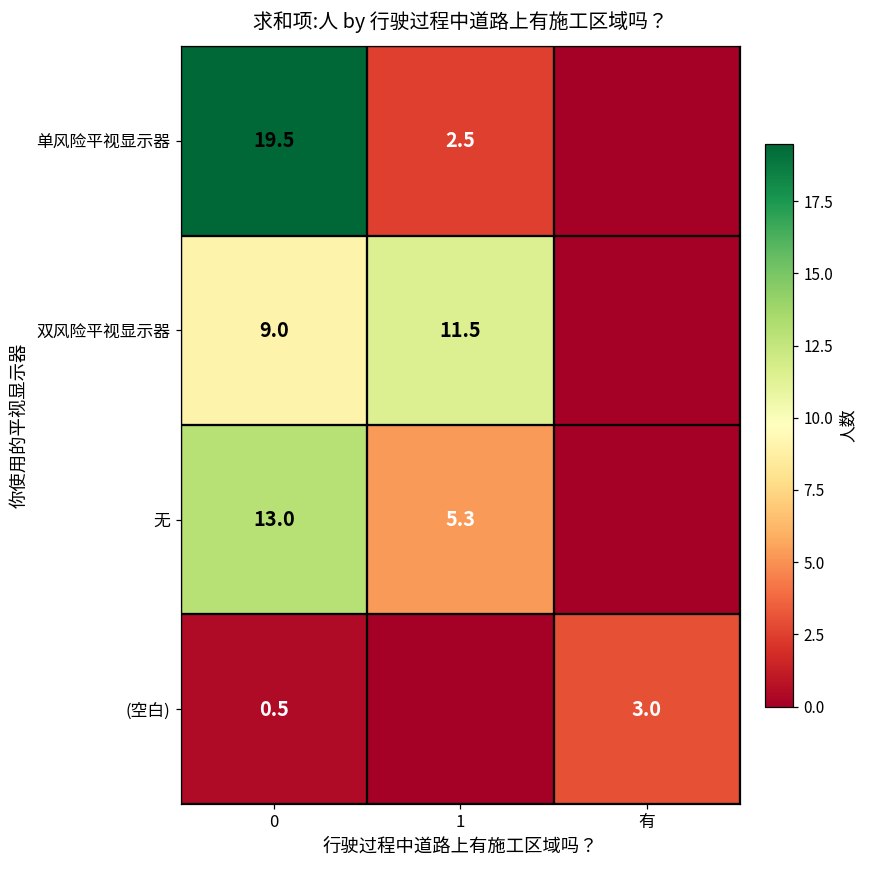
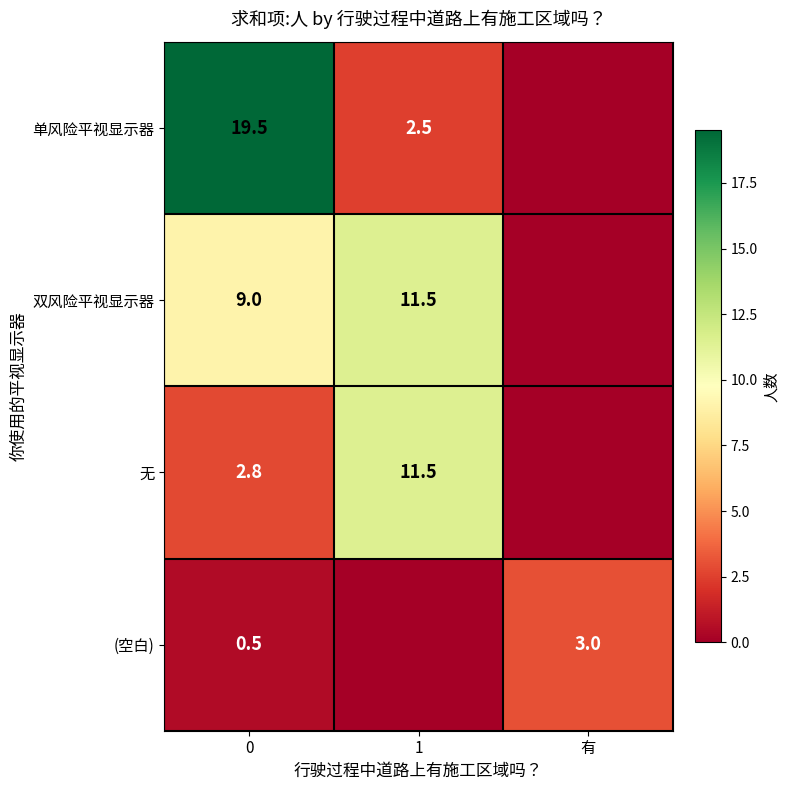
无, 0: 13.0 -> 2.8
无, 1: 5.3 -> 11.5
